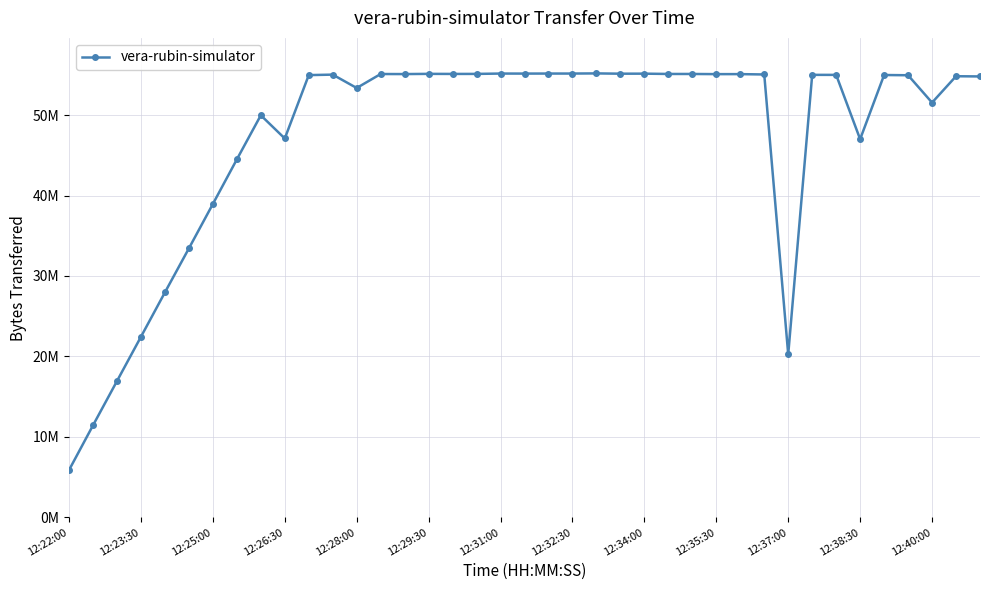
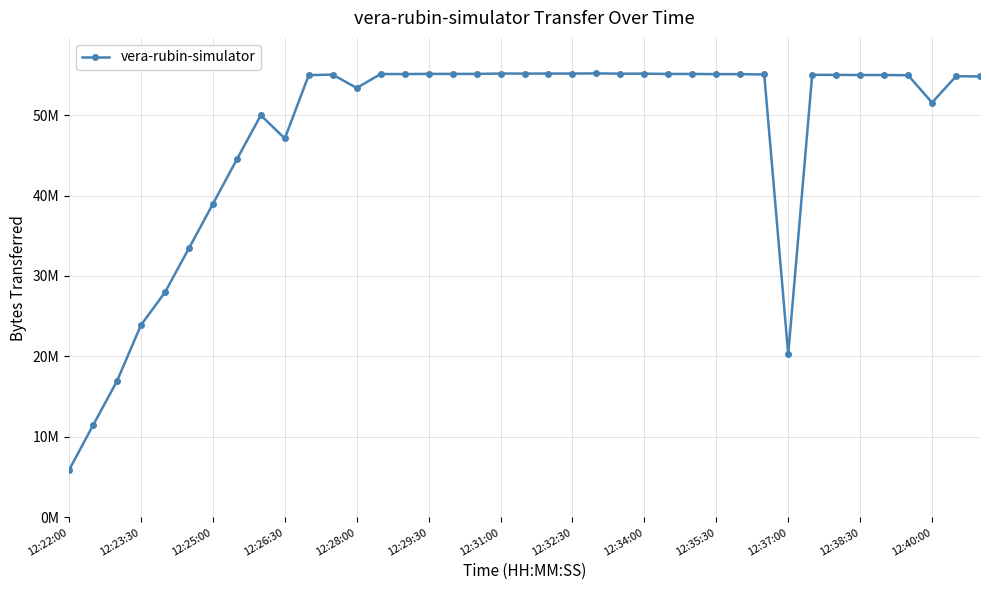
12:23:30: 22000000 -> 24000000
12:38:30: 47000000 -> 55000000
